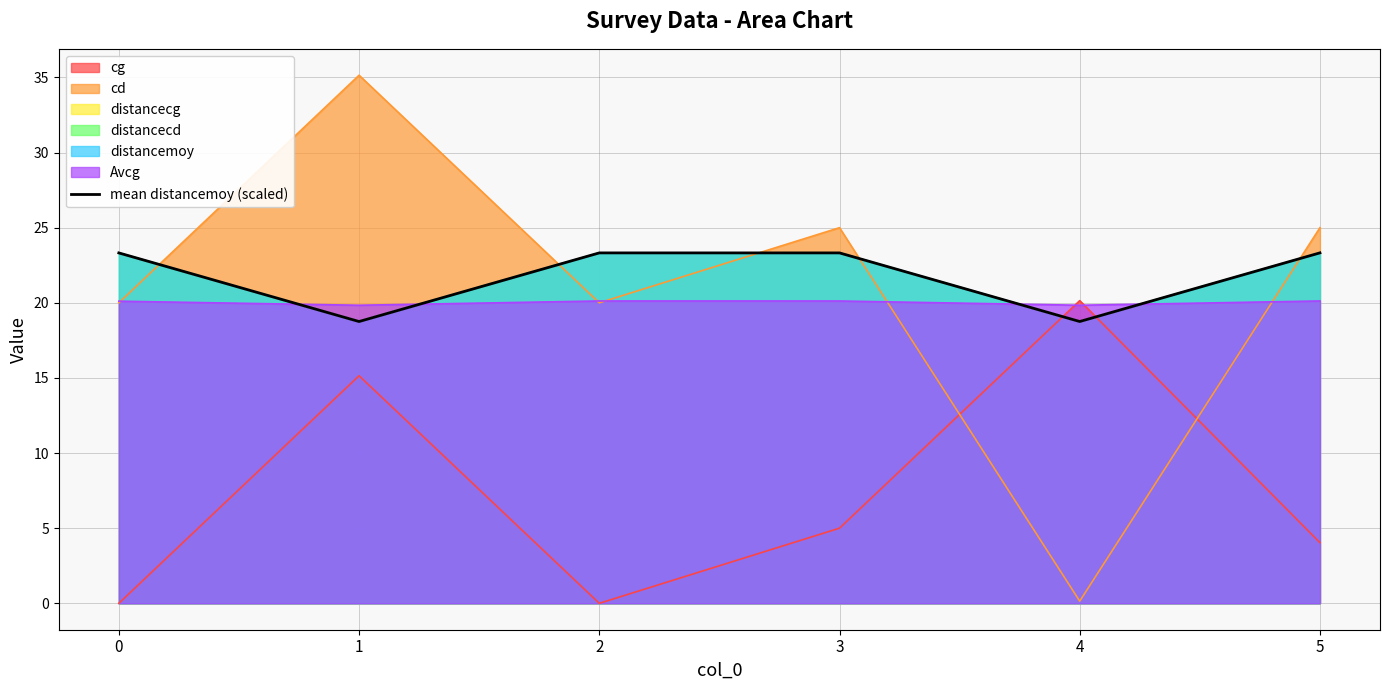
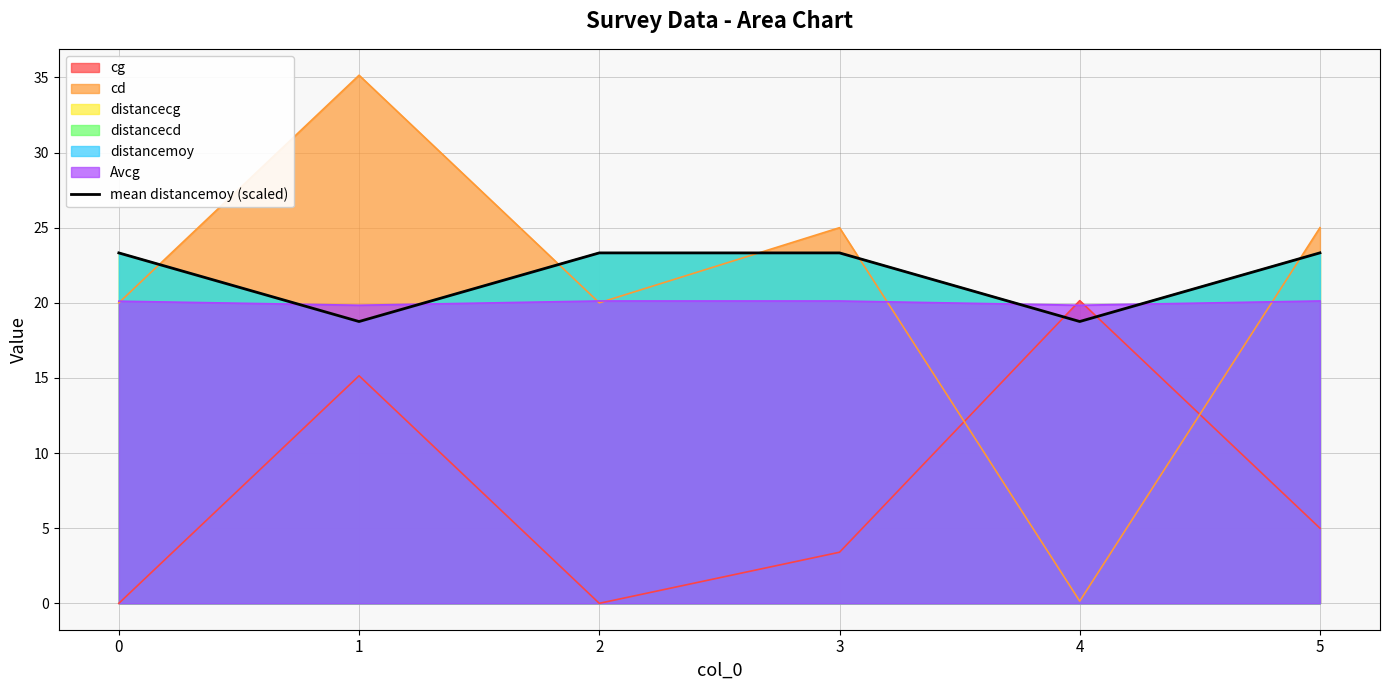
cg, 3: 5.0 -> 3.4
cg, 5: 4.0 -> 5.0
